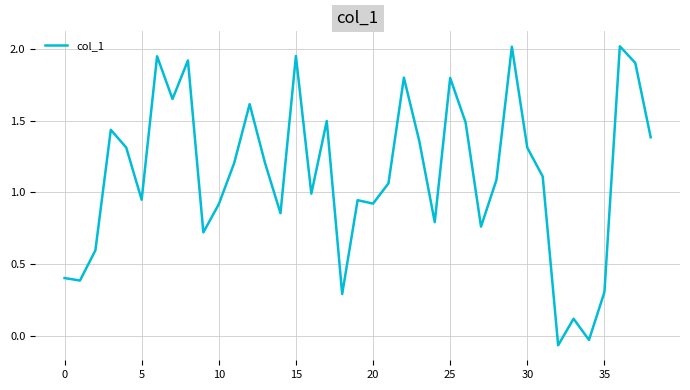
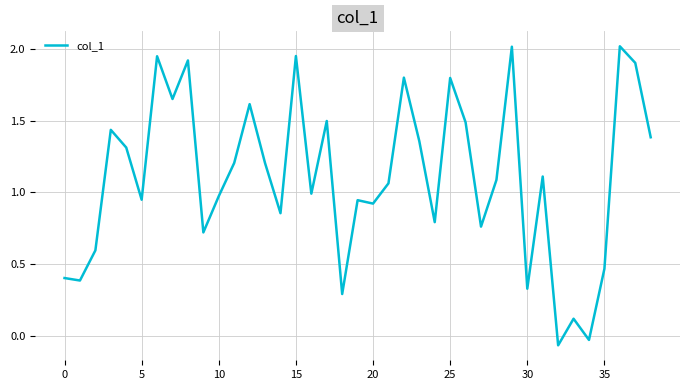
10: 0.92 -> 0.97
30: 1.31 -> 0.33
35: 0.30 -> 0.47
